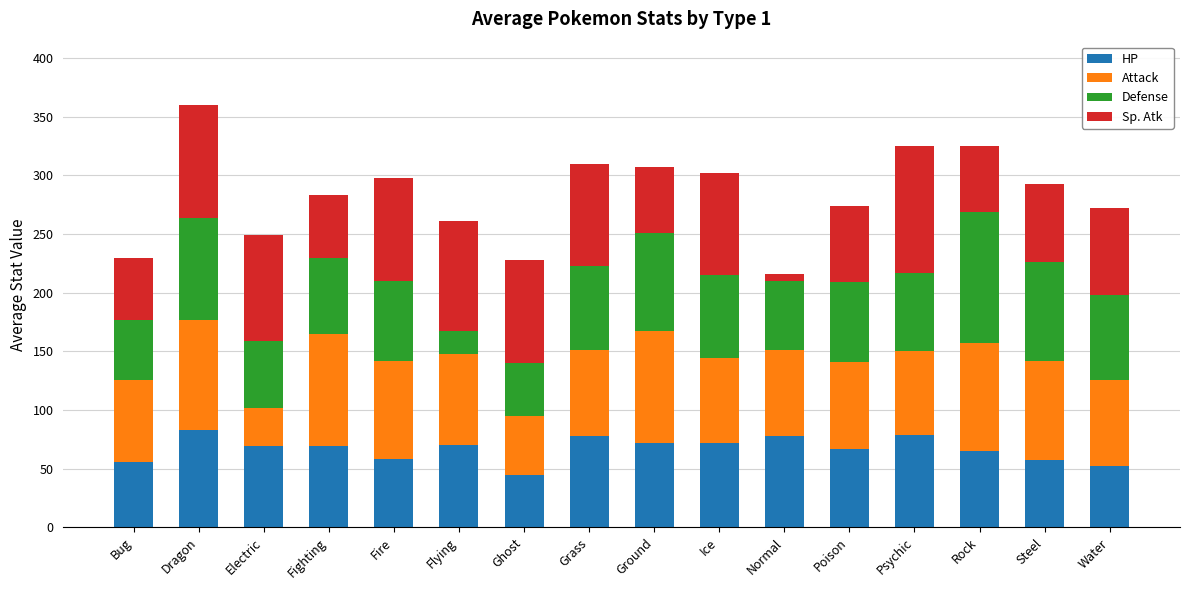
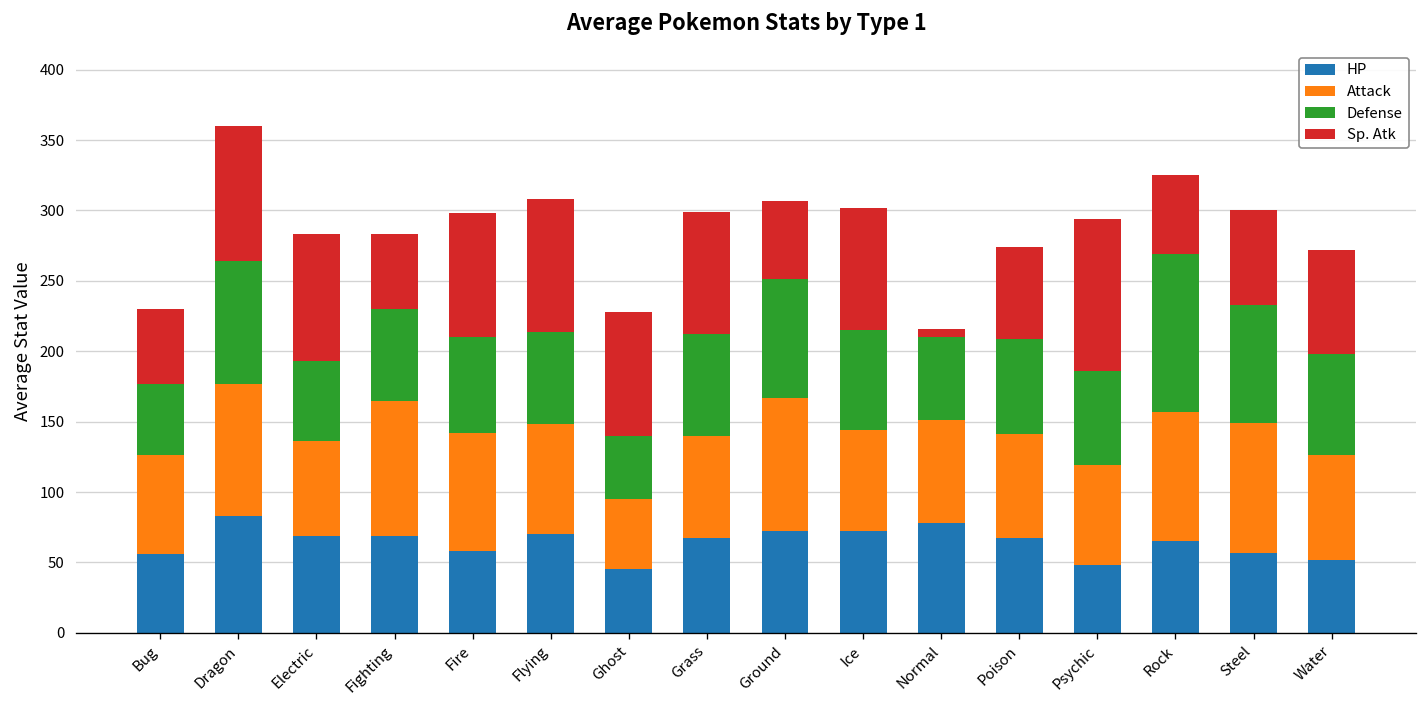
Attack, Electric: 33 -> 67
Defense, Flying: 19 -> 66
HP, Grass: 78 -> 67
HP, Psychic: 79 -> 48
Attack, Steel: 85 -> 92
